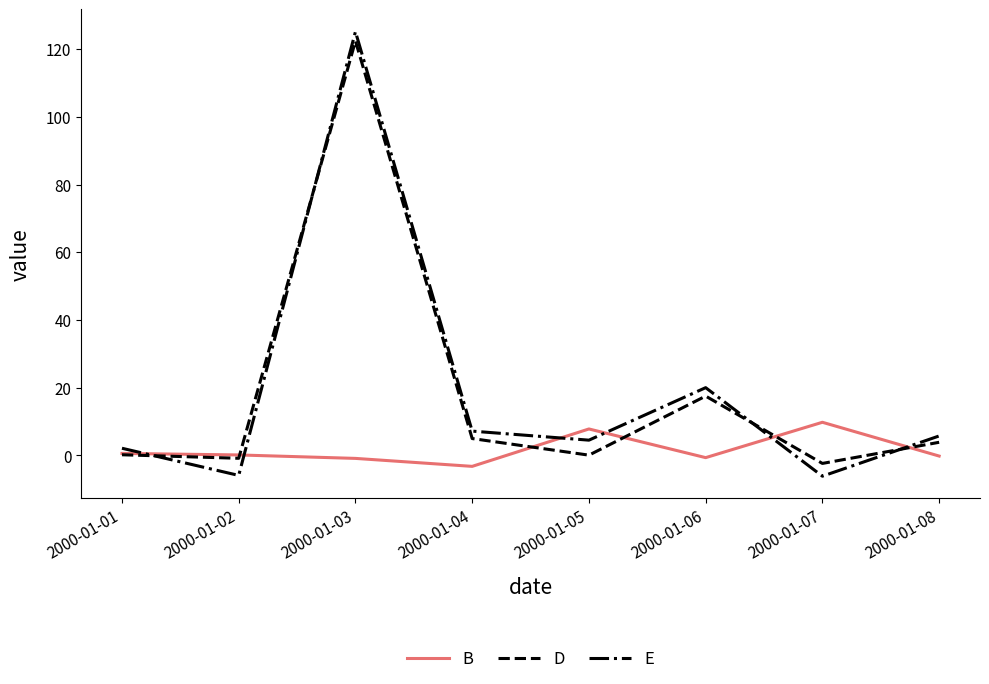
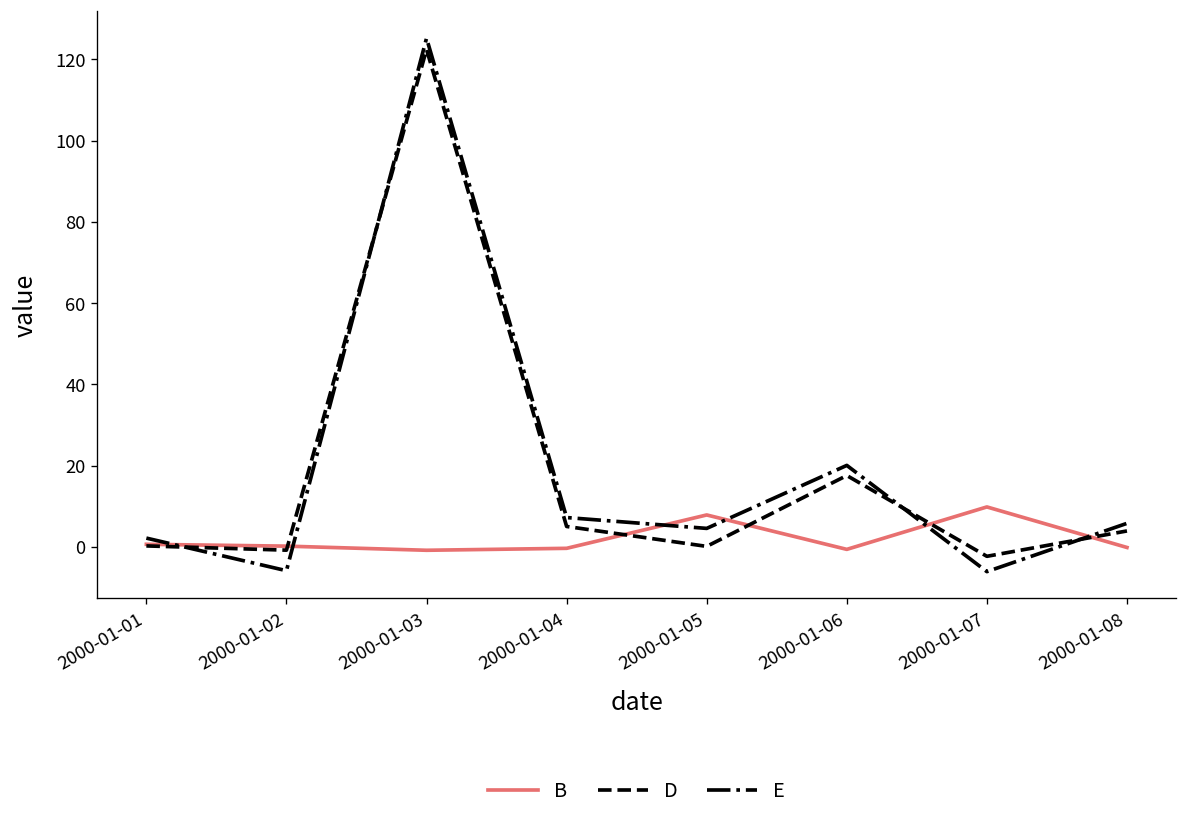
B, 2000-01-04: -3 -> 0
